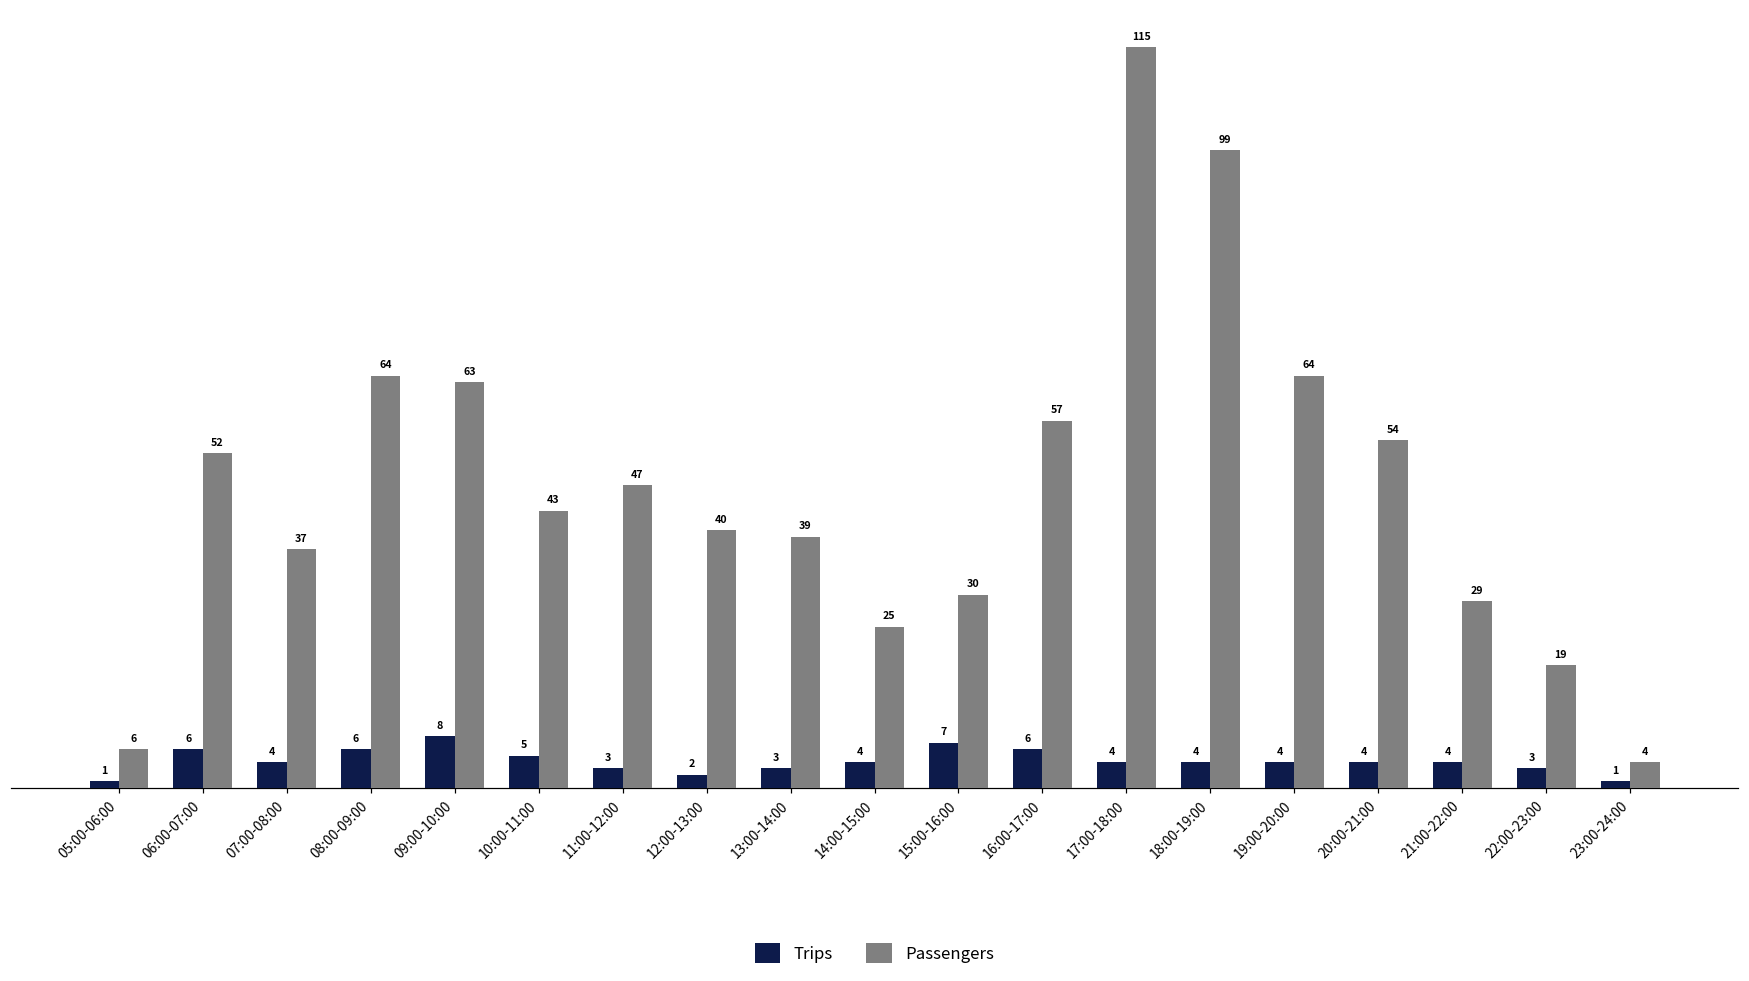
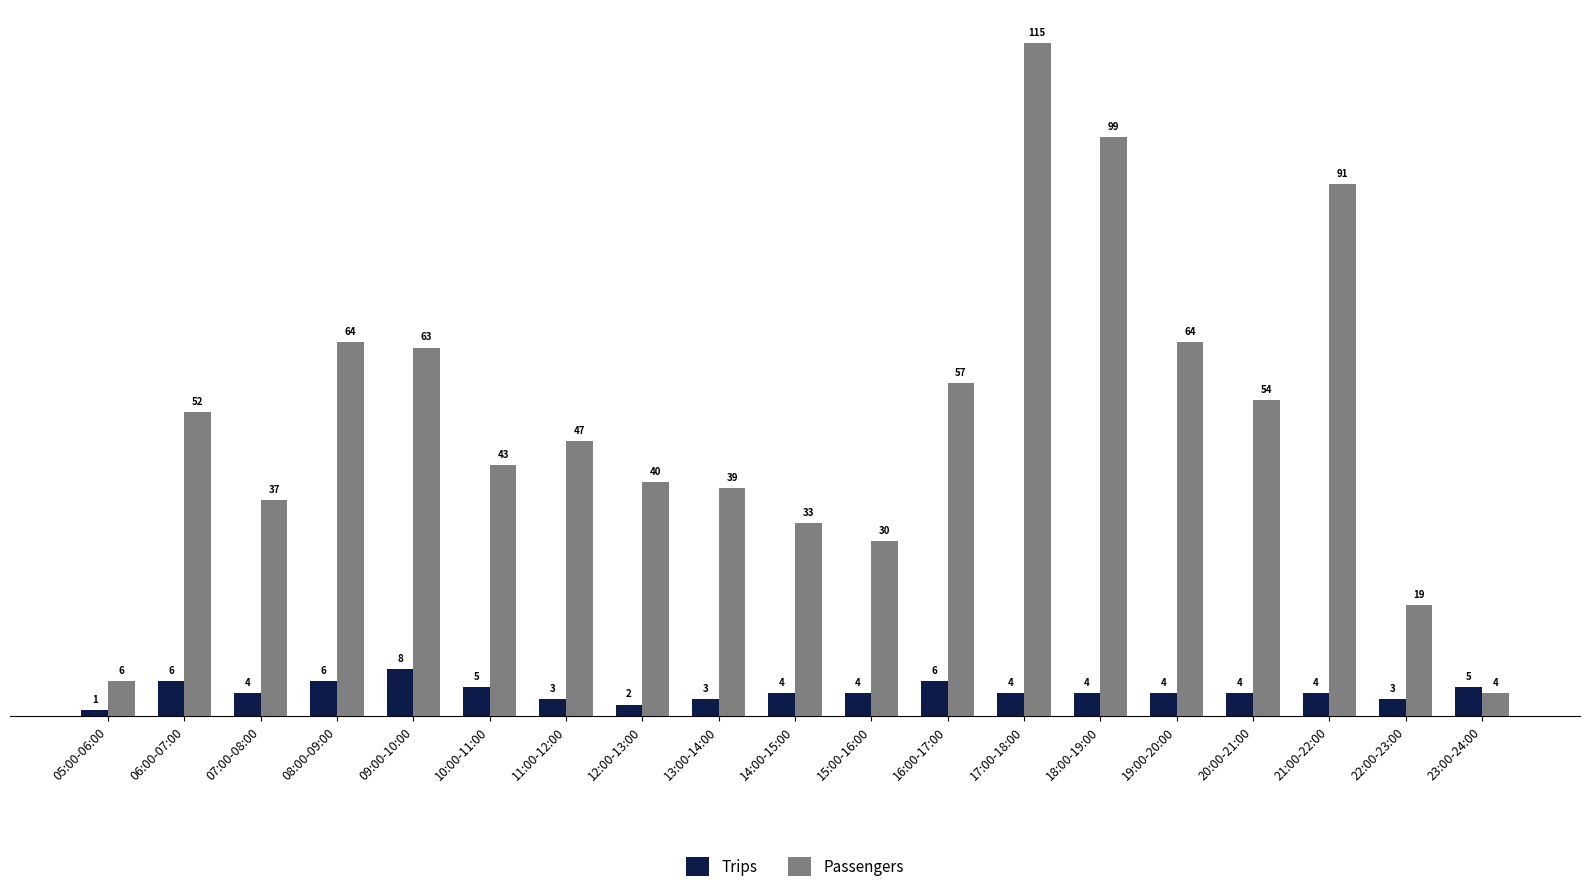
Passengers, 14:00-15:00: 25 -> 33
Trips, 15:00-16:00: 7 -> 4
Passengers, 21:00-22:00: 29 -> 91
Trips, 23:00-24:00: 1 -> 5
